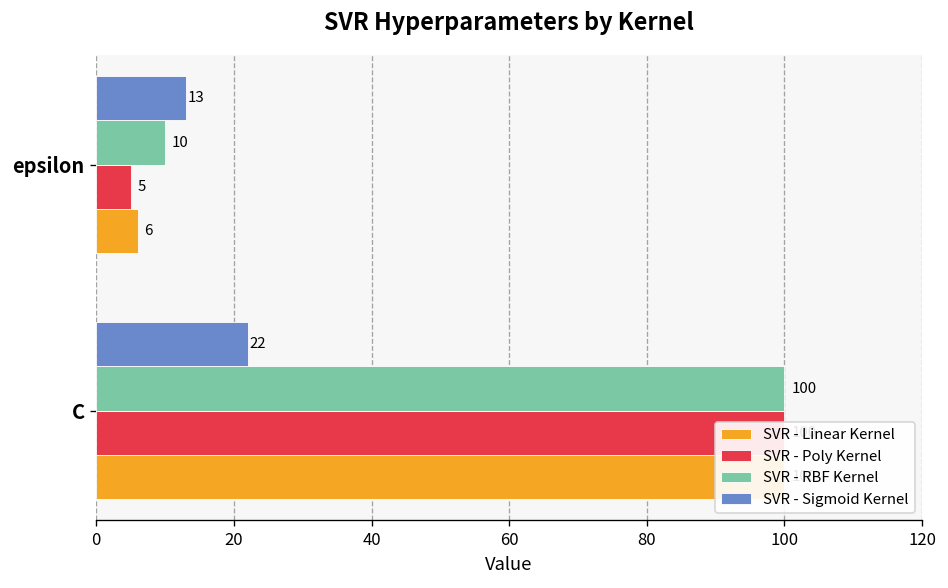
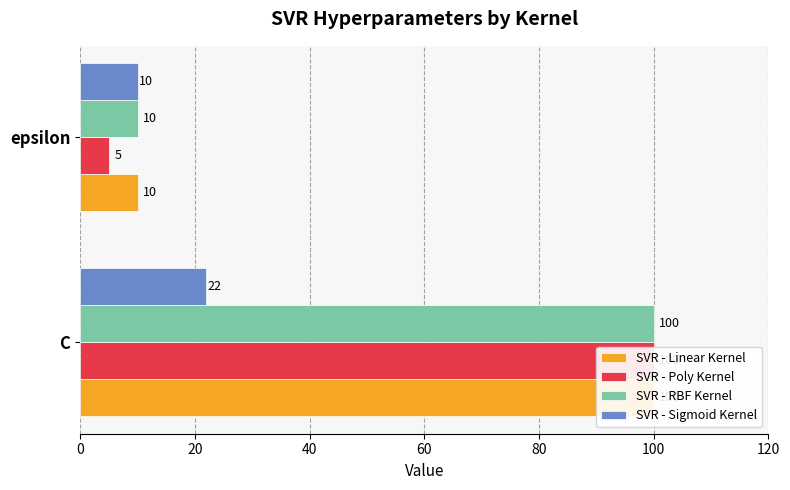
SVR - Sigmoid Kernel, epsilon: 13 -> 10
SVR - Linear Kernel, epsilon: 6 -> 10
